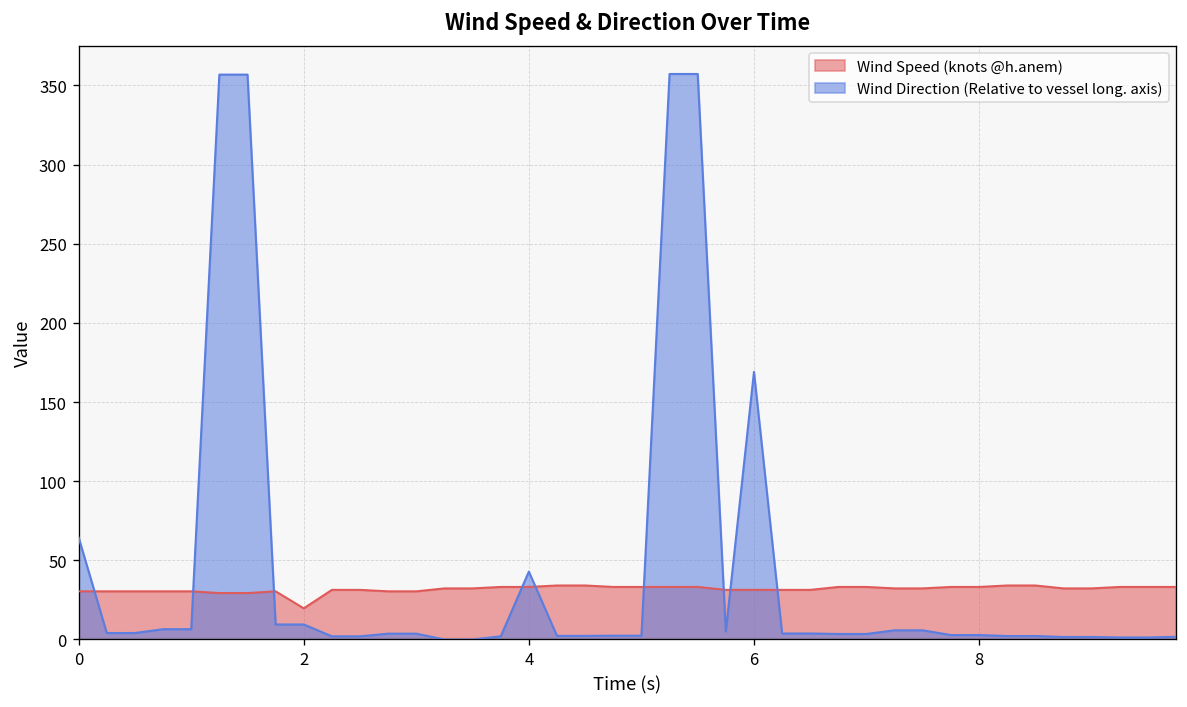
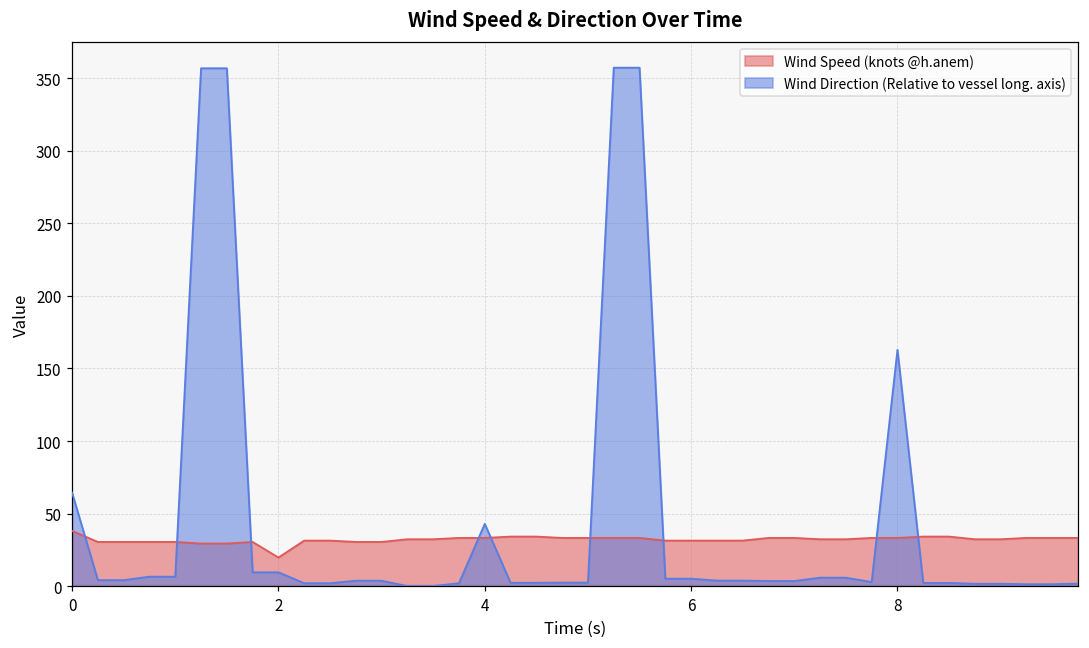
Wind Speed (knots @h.anem), 0: 30 -> 38
Wind Direction (Relative to vessel long. axis), 6: 169 -> 5
Wind Direction (Relative to vessel long. axis), 8: 3 -> 163
